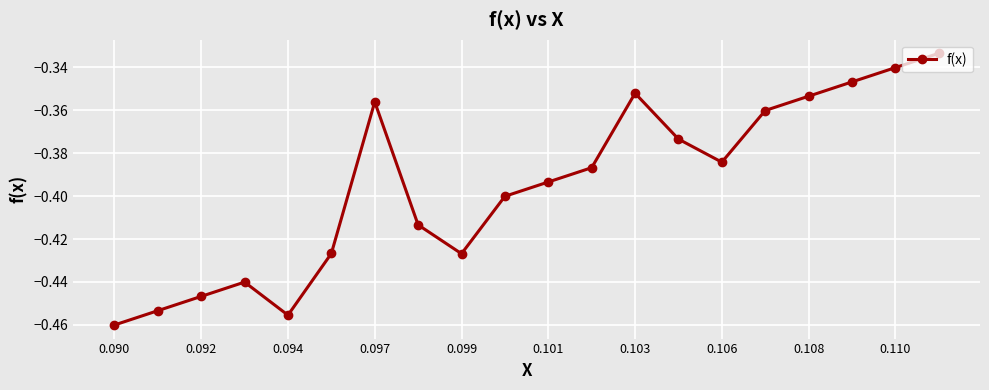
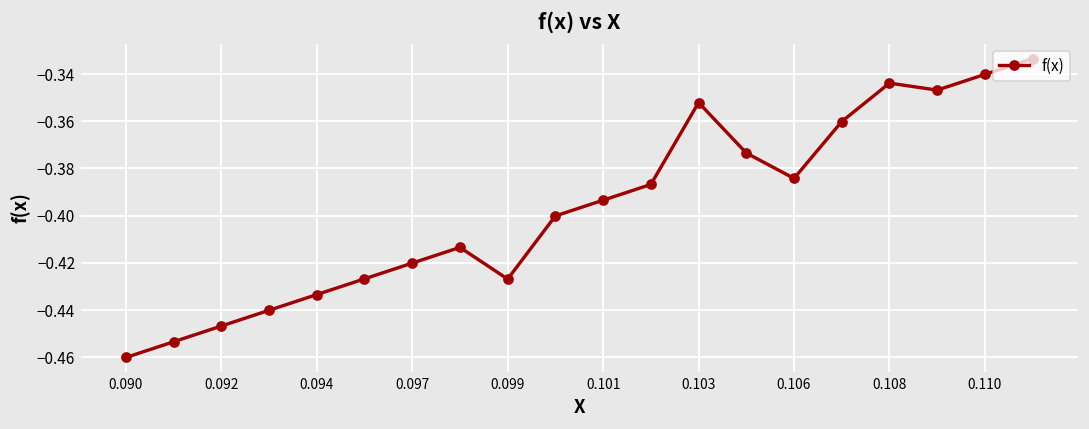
0.094: -0.455 -> -0.433
0.097: -0.356 -> -0.420
0.108: -0.353 -> -0.344
